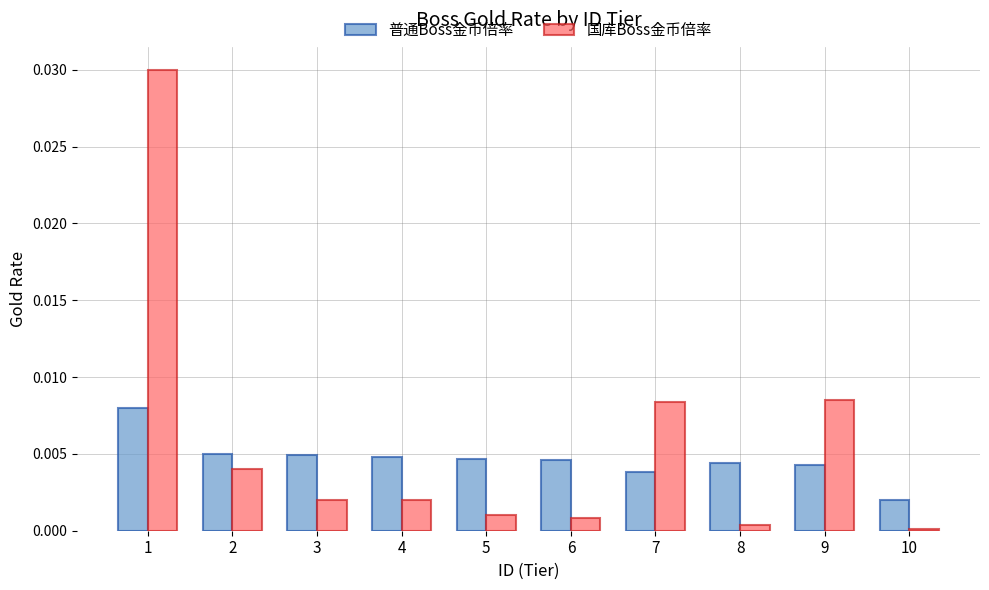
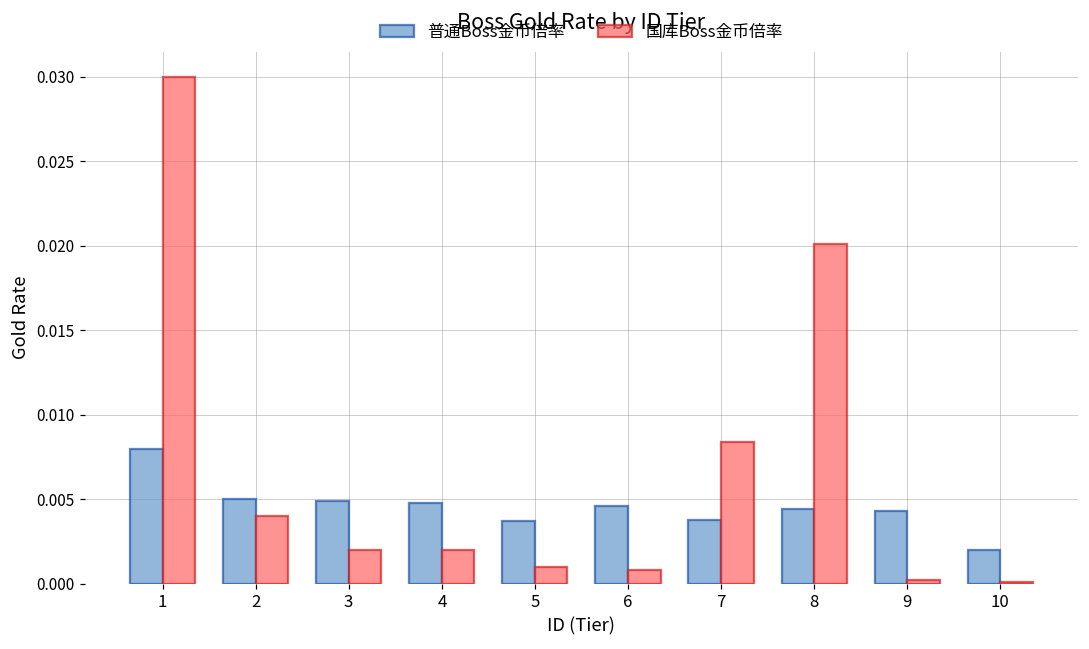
普通Boss金币倍率, 5: 0.0047 -> 0.0037
国库Boss金币倍率, 8: 0.0004 -> 0.0201
国库Boss金币倍率, 9: 0.0085 -> 0.0002
